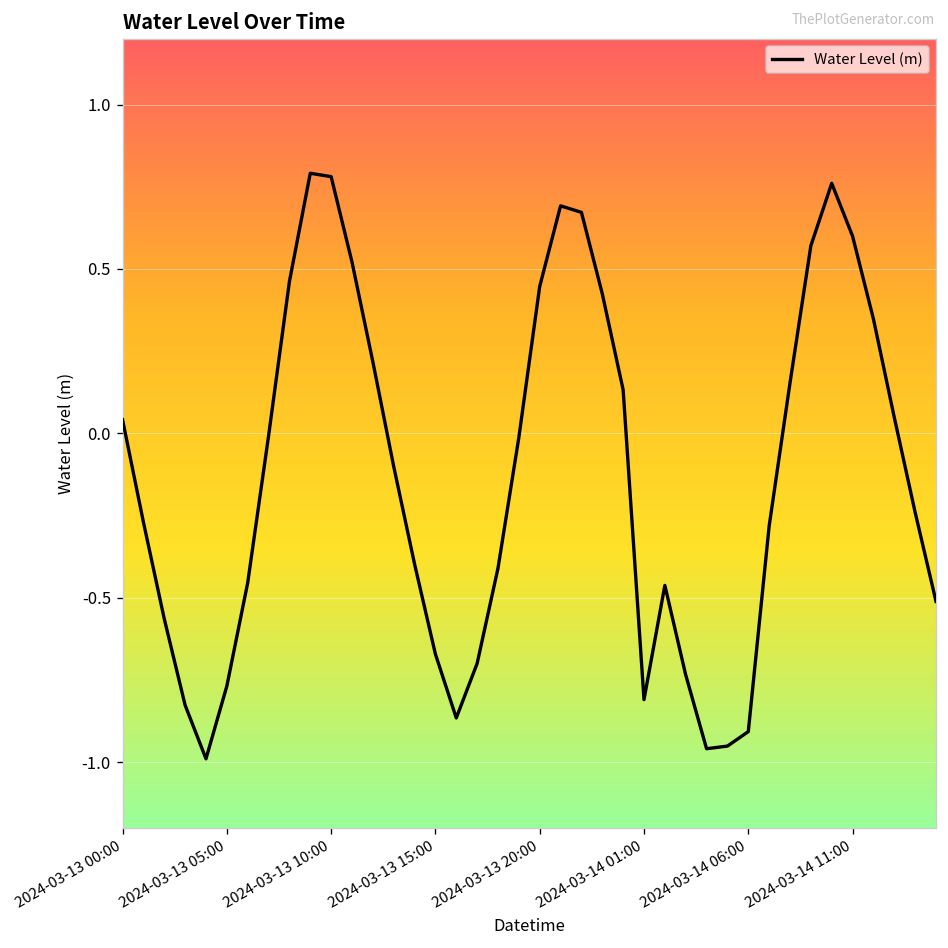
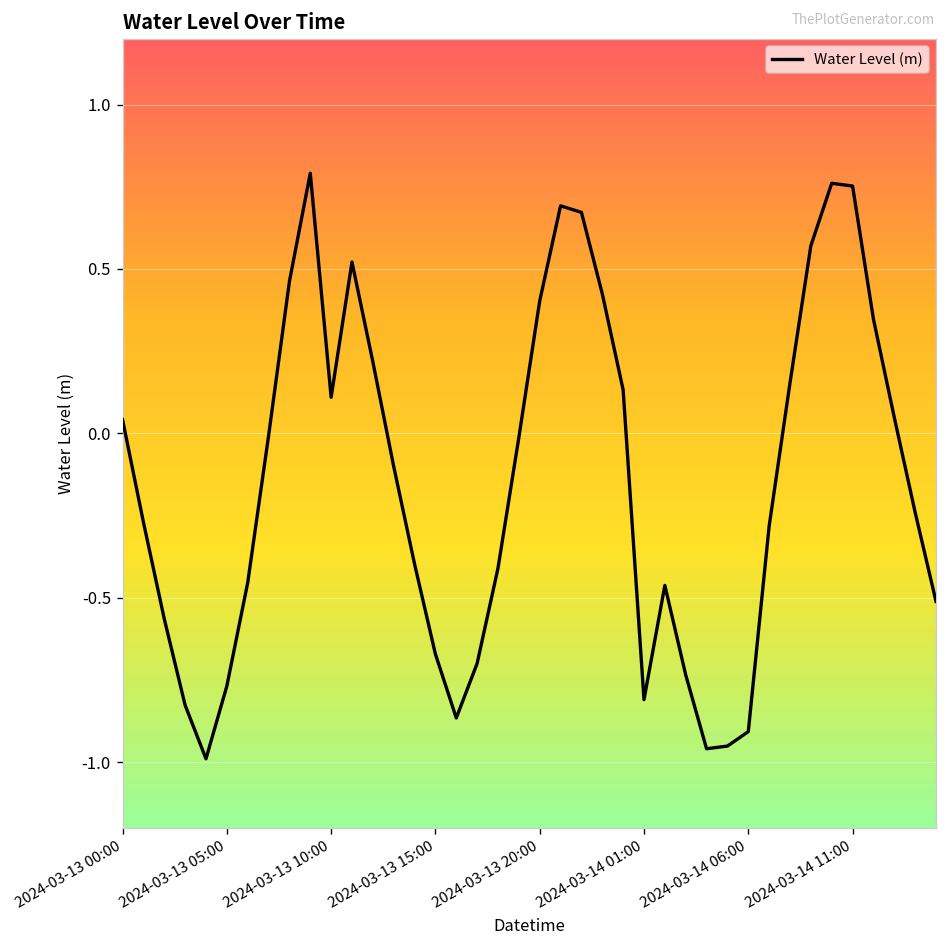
2024-03-13 10:00: 0.78 -> 0.11
2024-03-13 20:00: 0.45 -> 0.40
2024-03-14 11:00: 0.60 -> 0.75
